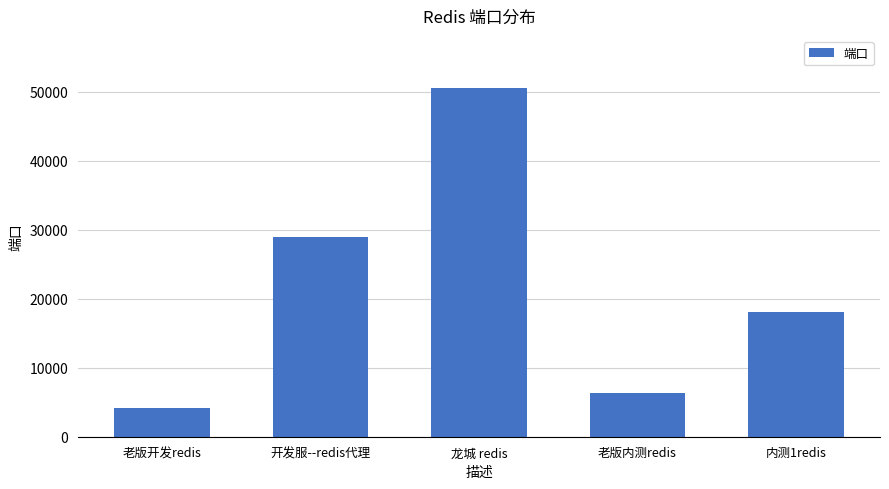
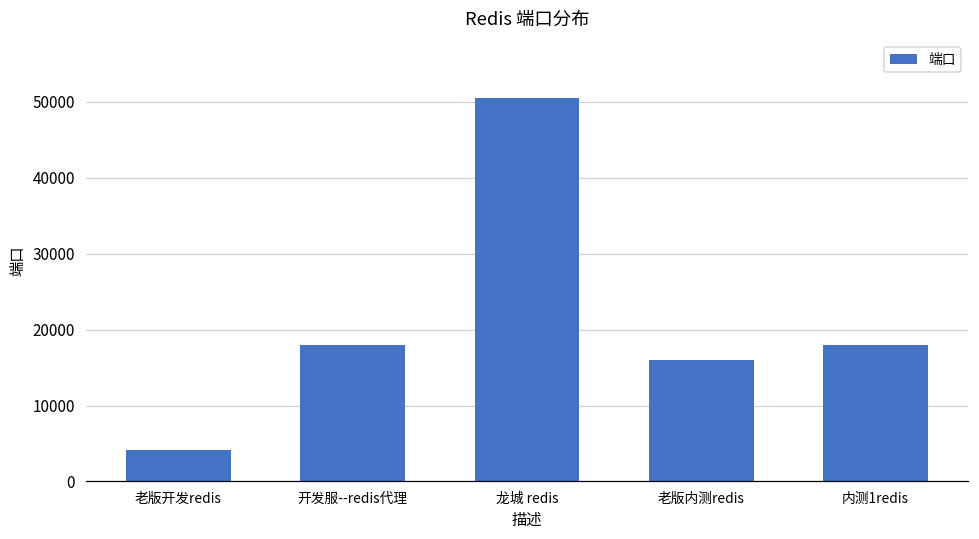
开发服--redis代理: 29000 -> 18000
老版内测redis: 6000 -> 16000
